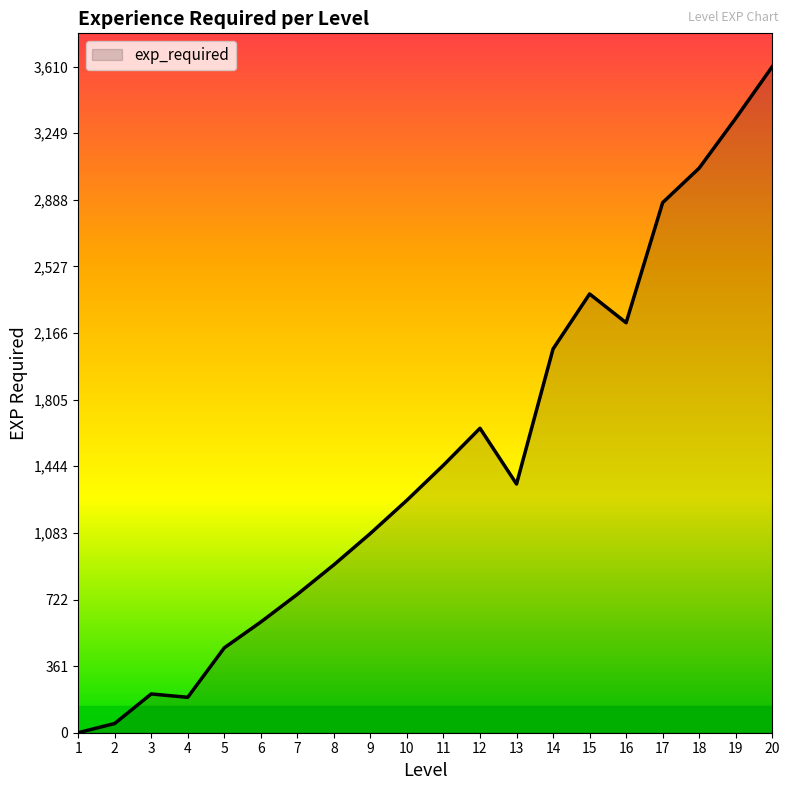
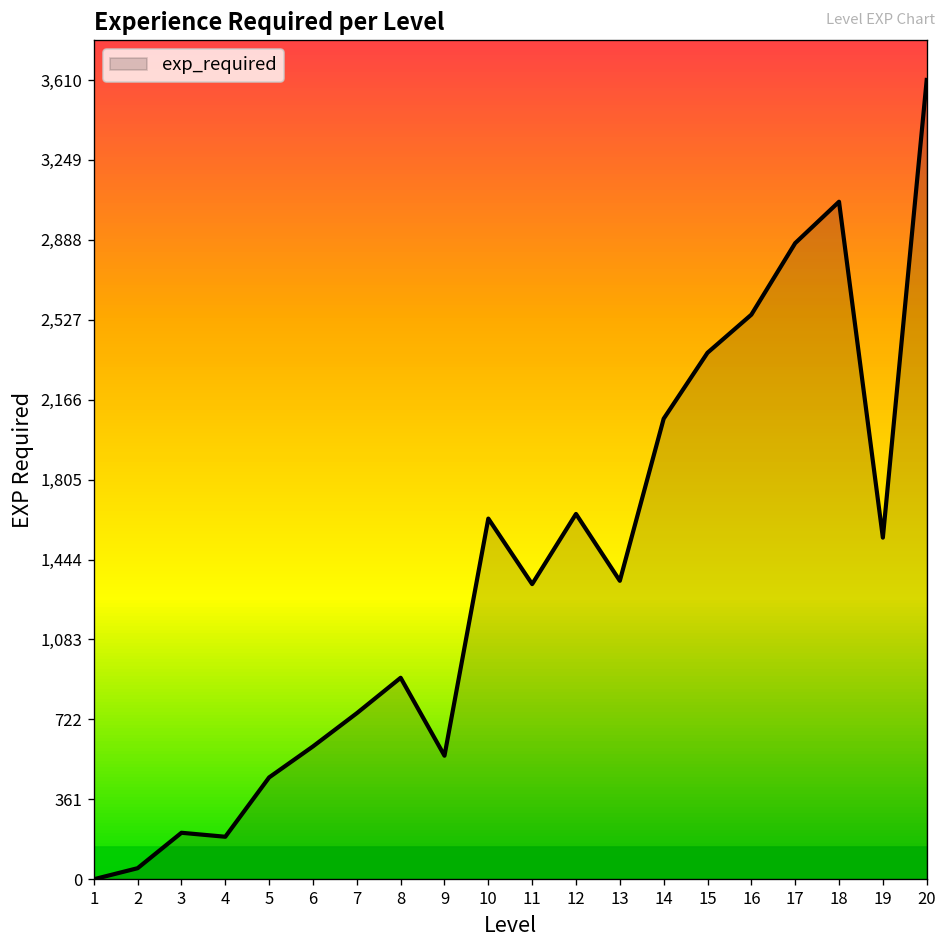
9: 1,080 -> 560
10: 1,260 -> 1,630
11: 1,450 -> 1,330
16: 2,220 -> 2,550
19: 3,330 -> 1,540
